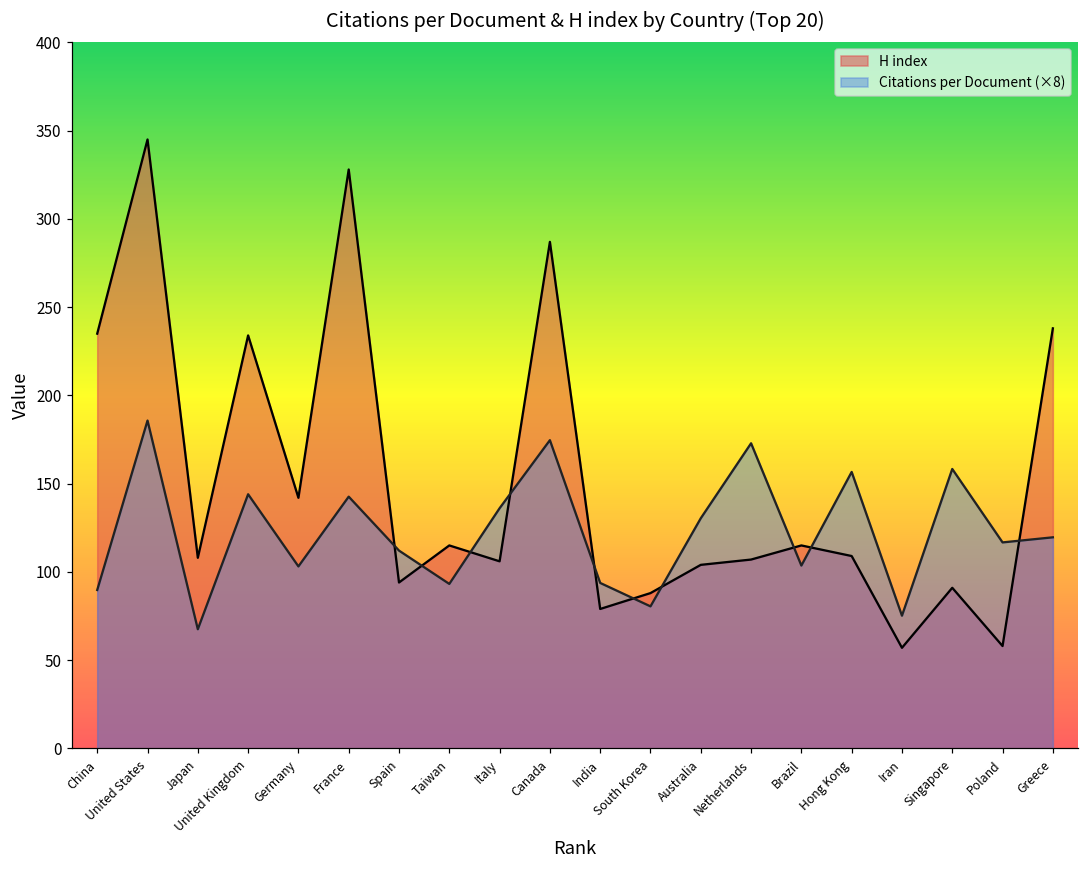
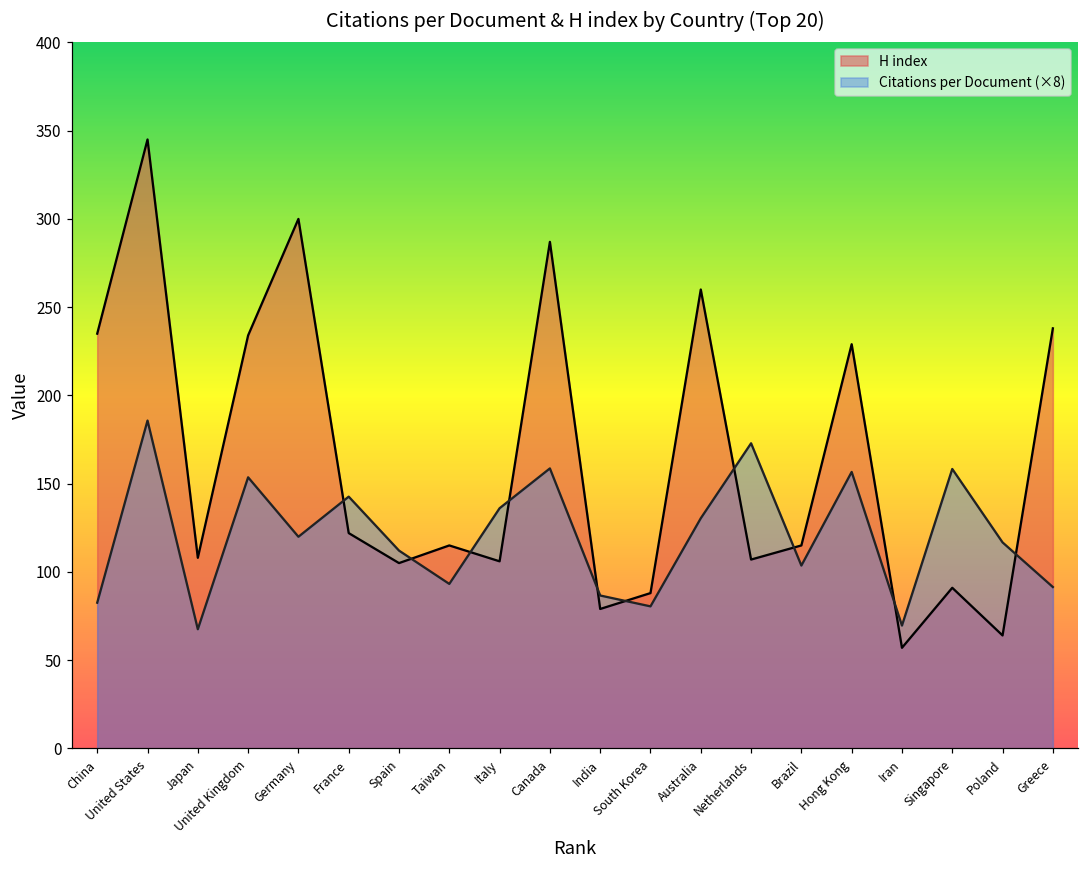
Citations per Document (×8), China: 90 -> 83
Citations per Document (×8), United Kingdom: 144 -> 154
H index, Germany: 142 -> 300
Citations per Document (×8), Germany: 103 -> 120
H index, France: 328 -> 122
H index, Spain: 94 -> 105
Citations per Document (×8), Canada: 175 -> 159
Citations per Document (×8), India: 94 -> 87
H index, Australia: 104 -> 260
H index, Hong Kong: 109 -> 229
Citations per Document (×8), Iran: 75 -> 70
H index, Poland: 58 -> 64
Citations per Document (×8), Greece: 120 -> 91
